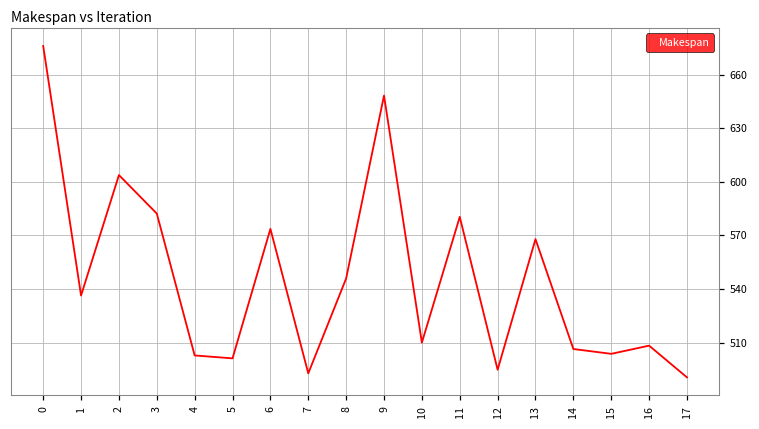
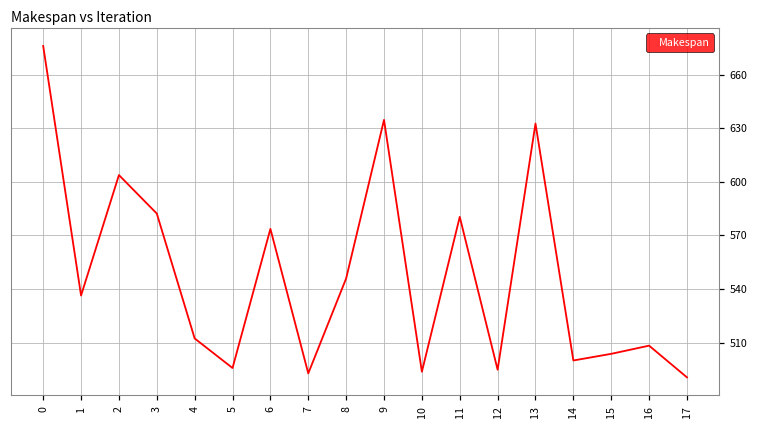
4: 503 -> 512
5: 501 -> 496
9: 648 -> 635
10: 510 -> 494
13: 568 -> 633
14: 506 -> 500
